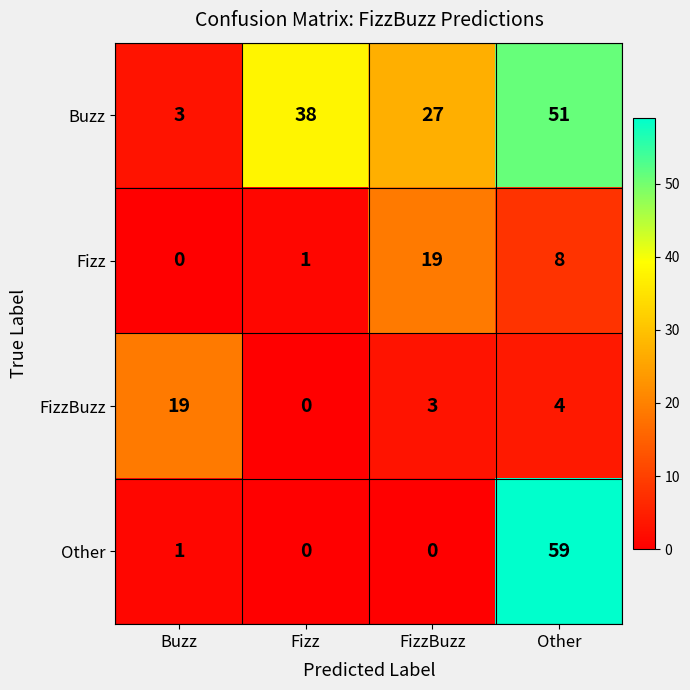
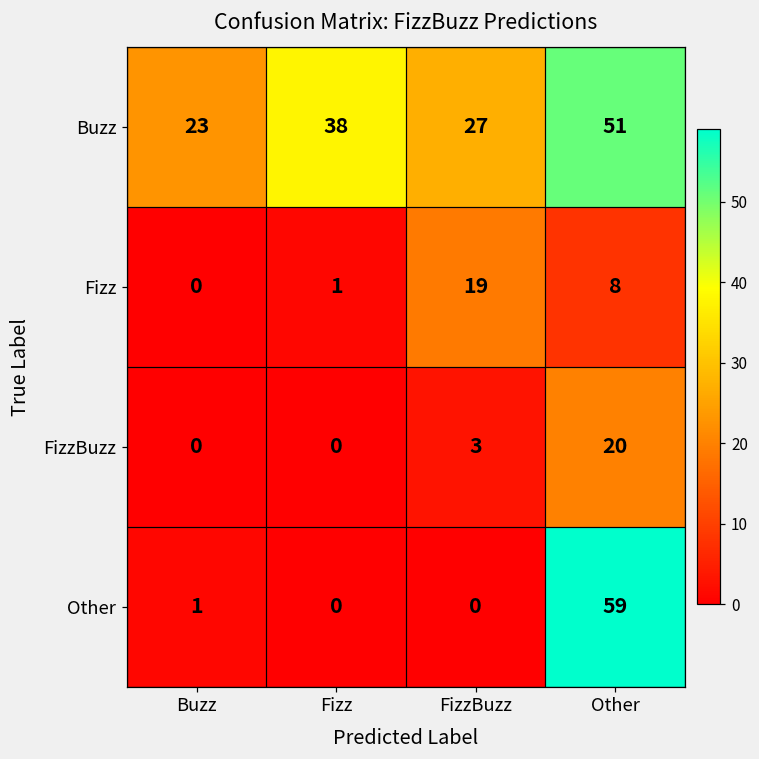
Buzz, Buzz: 3 -> 23
FizzBuzz, Buzz: 19 -> 0
FizzBuzz, Other: 4 -> 20
